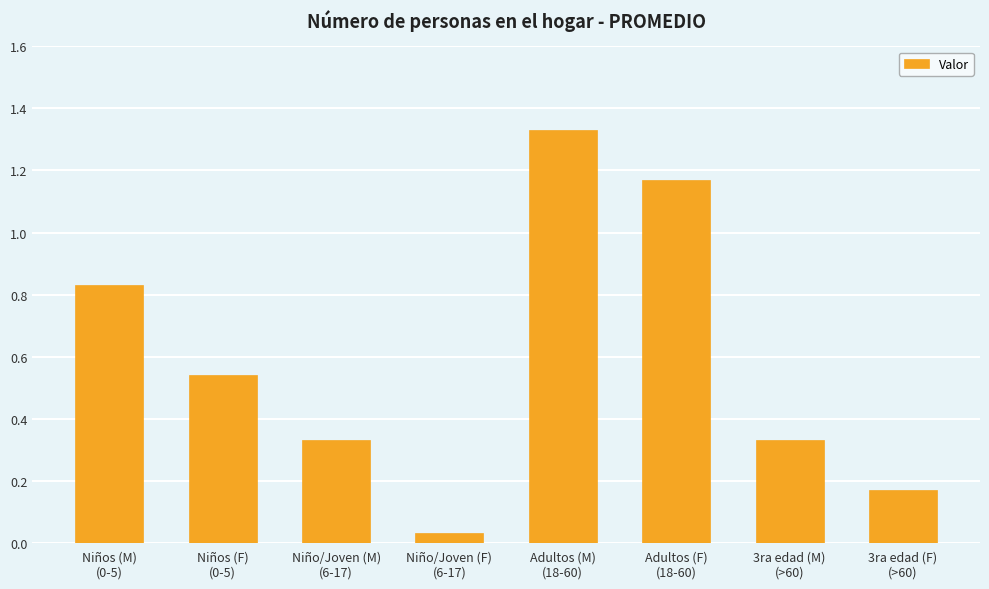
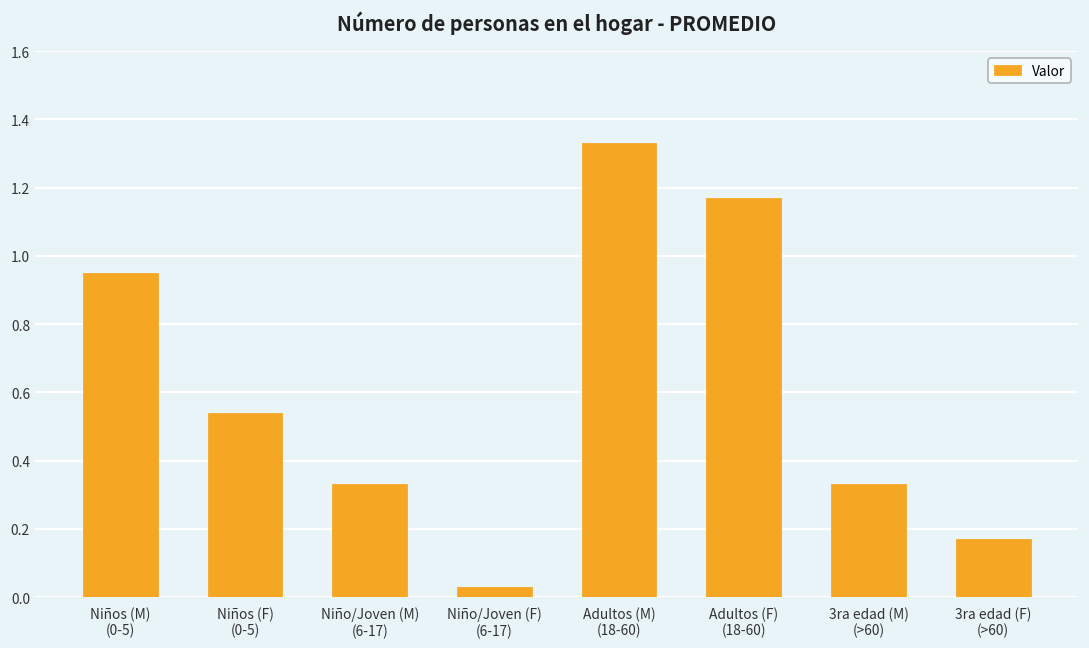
Niños (M) (0-5): 0.83 -> 0.95
